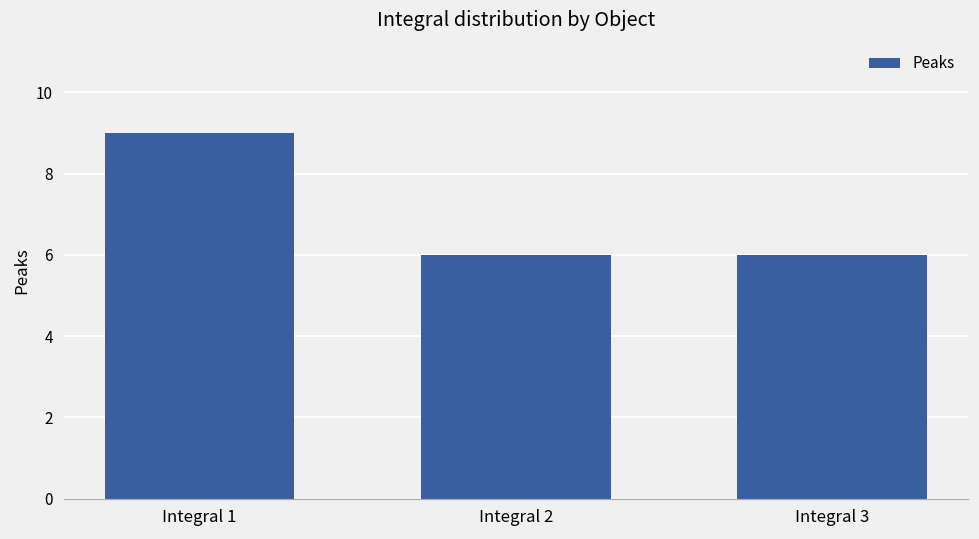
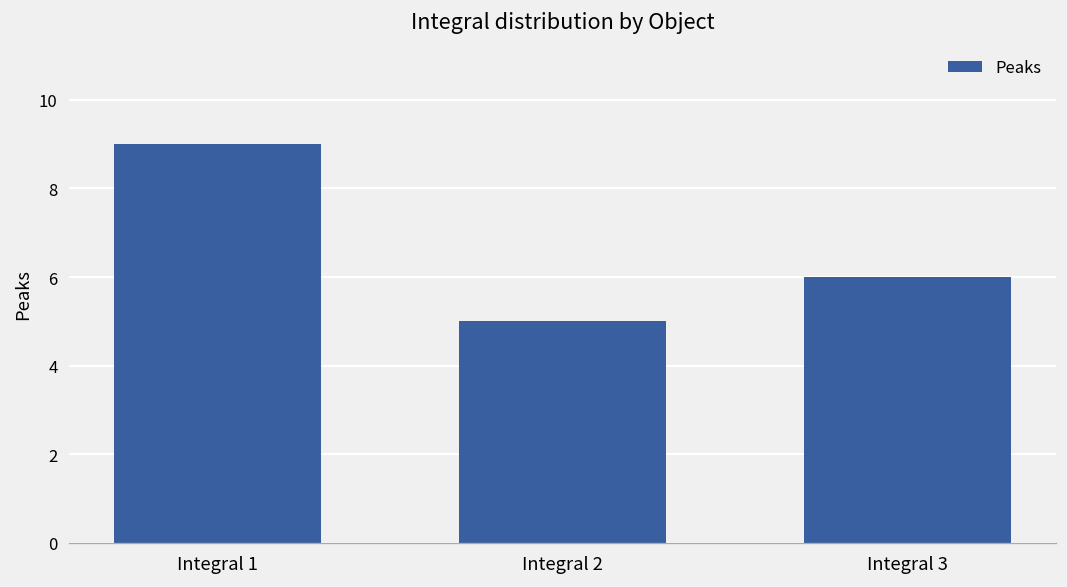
Integral 2: 6 -> 5
